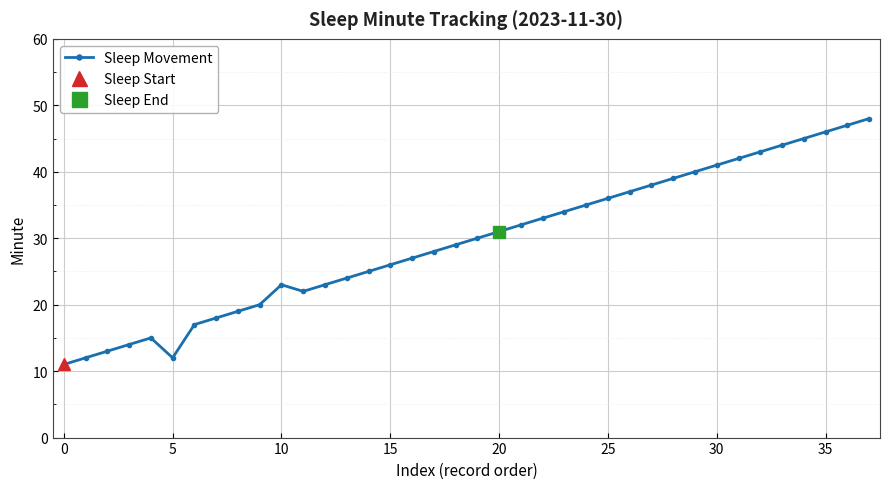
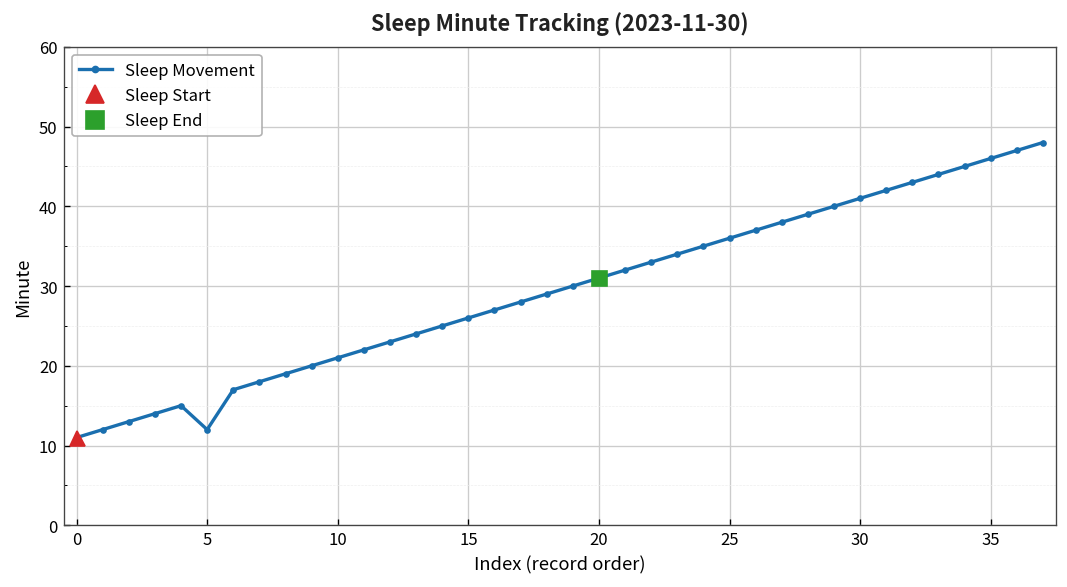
Sleep Movement, 10: 23 -> 21
